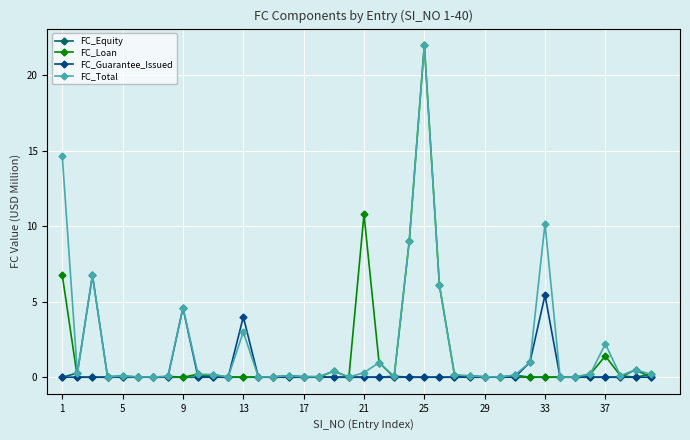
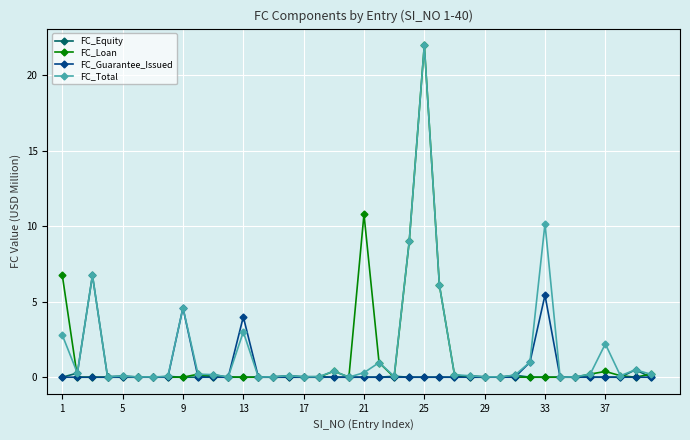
FC_Total, 1: 14.6 -> 2.8
FC_Loan, 37: 1.4 -> 0.4
